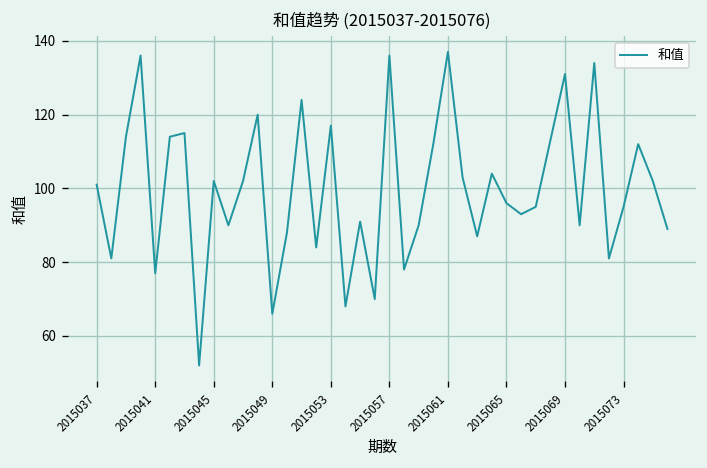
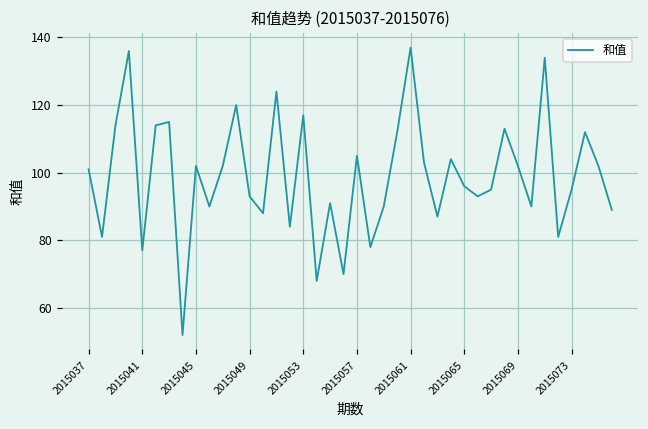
2015049: 66 -> 93
2015057: 136 -> 105
2015069: 131 -> 102
